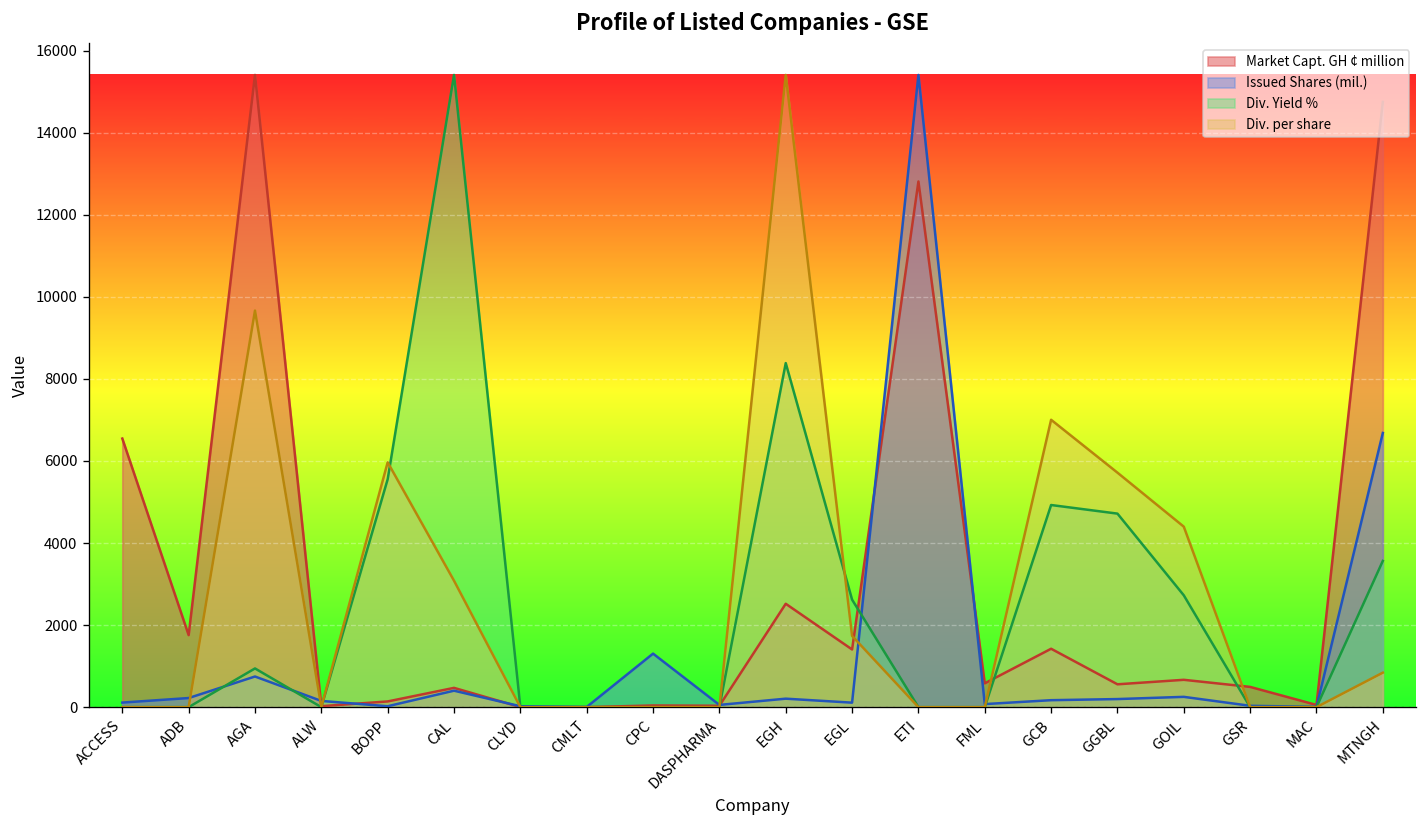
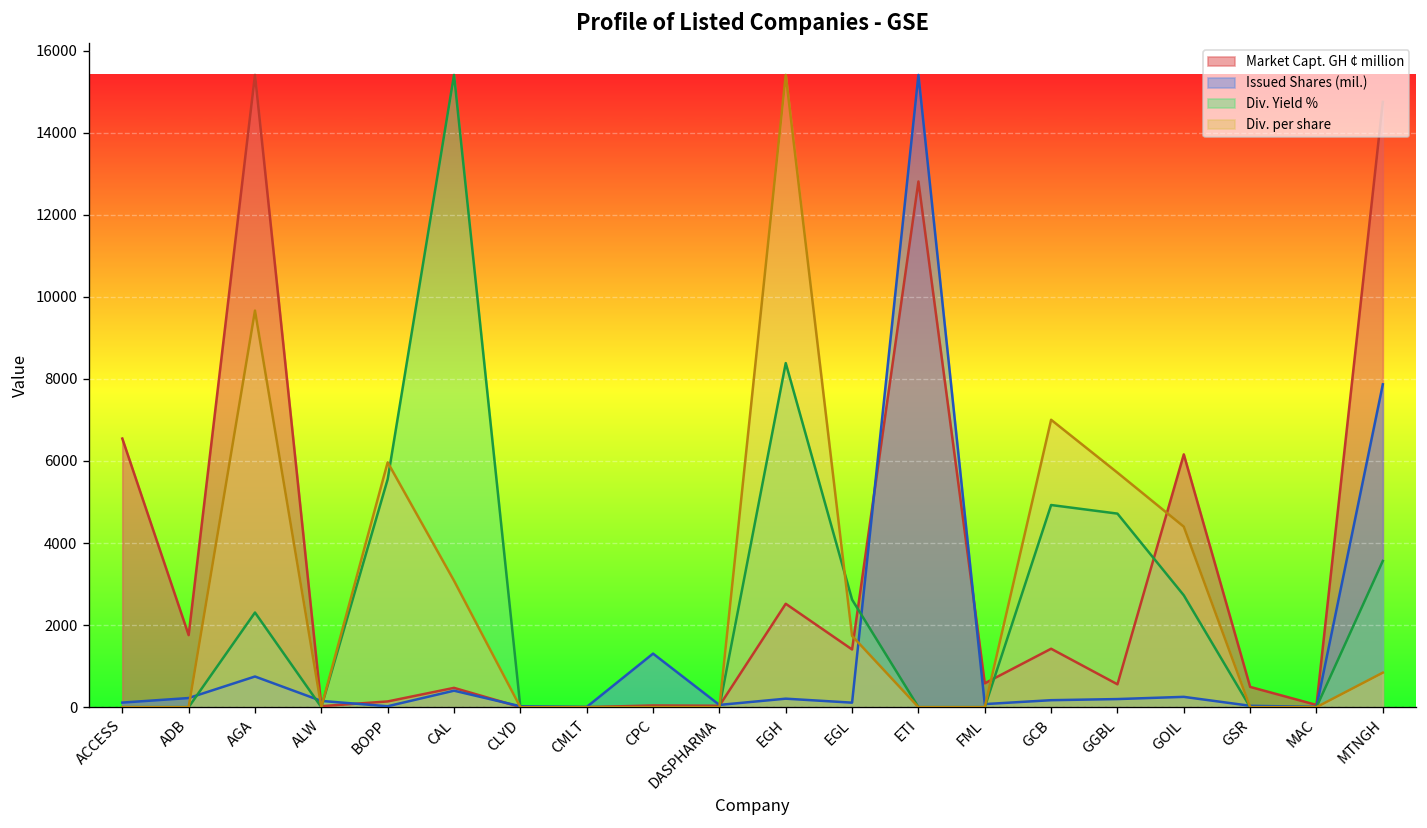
Div. Yield %, AGA: 900 -> 2300
Market Capt. GH ¢ million, GOIL: 700 -> 6200
Issued Shares (mil.), MTNGH: 6700 -> 7900
